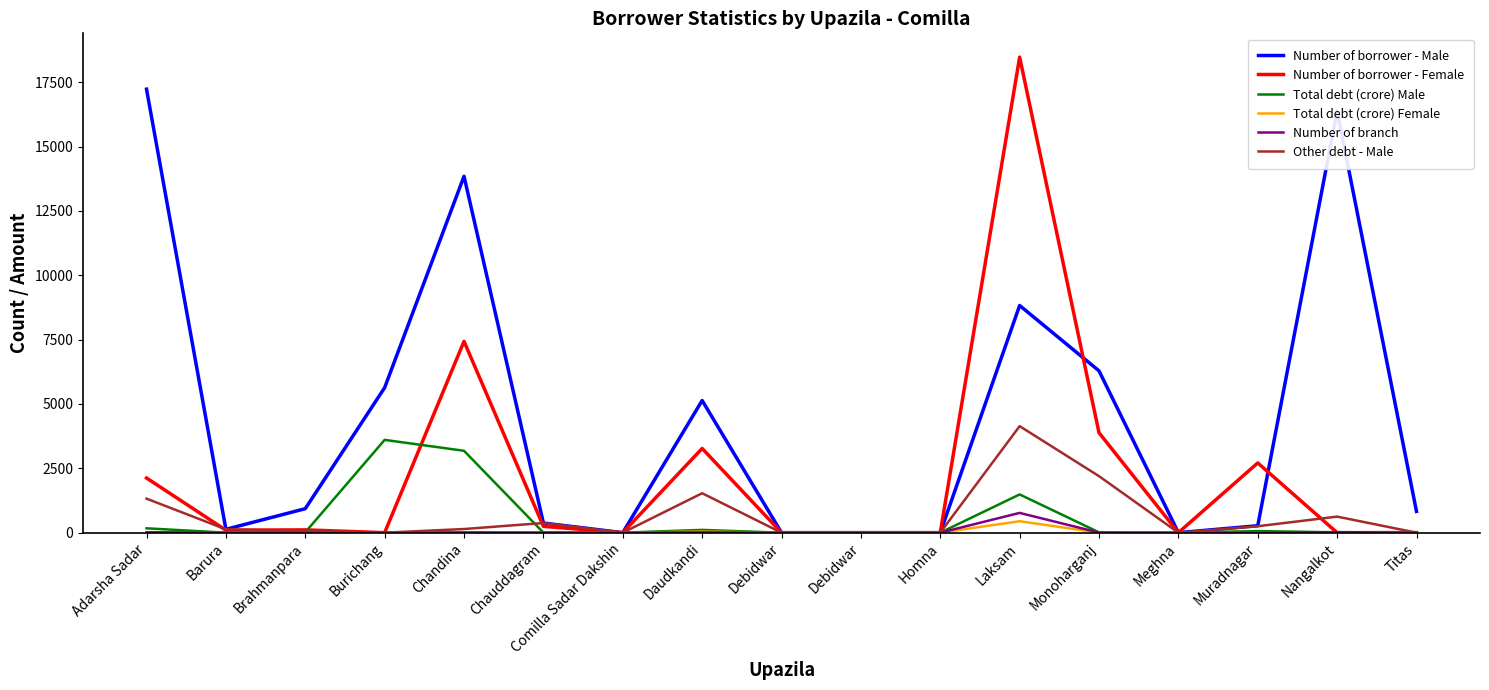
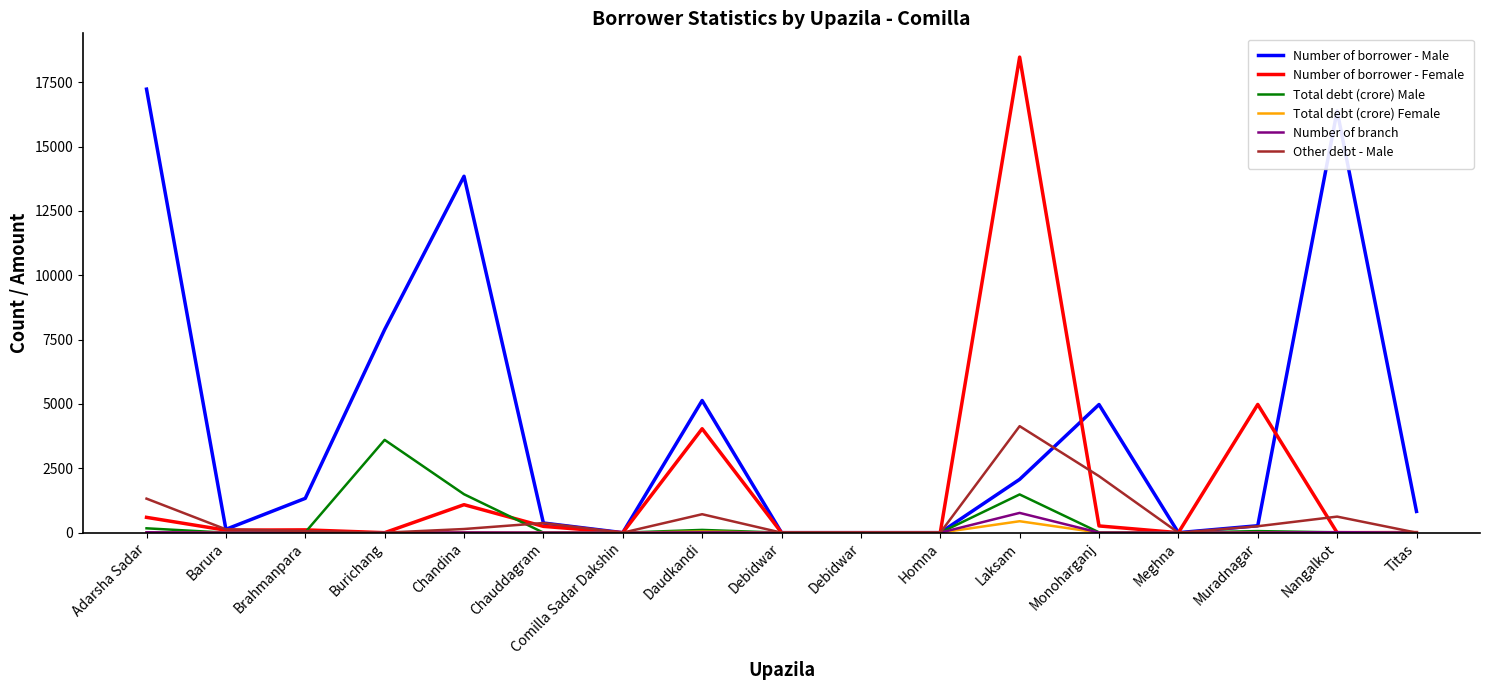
Number of borrower - Female, Adarsha Sadar: 2100 -> 600
Number of borrower - Male, Brahmanpara: 900 -> 1300
Number of borrower - Male, Burichang: 5600 -> 7900
Number of borrower - Female, Chandina: 7400 -> 1100
Total debt (crore) Male, Chandina: 3200 -> 1500
Number of borrower - Female, Daudkandi: 3300 -> 4000
Other debt - Male, Daudkandi: 1500 -> 700
Number of borrower - Male, Laksam: 8800 -> 2100
Number of borrower - Male, Monoharganj: 6300 -> 5000
Number of borrower - Female, Monoharganj: 3900 -> 300
Number of borrower - Female, Muradnagar: 2700 -> 5000
